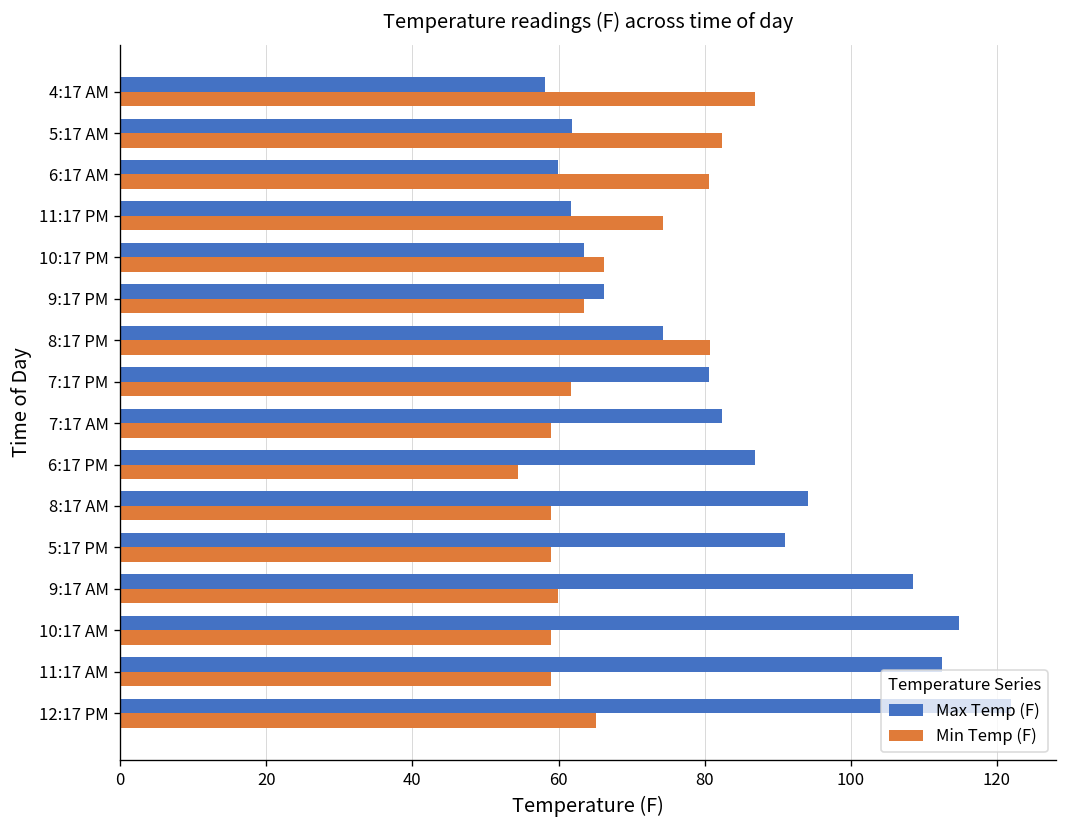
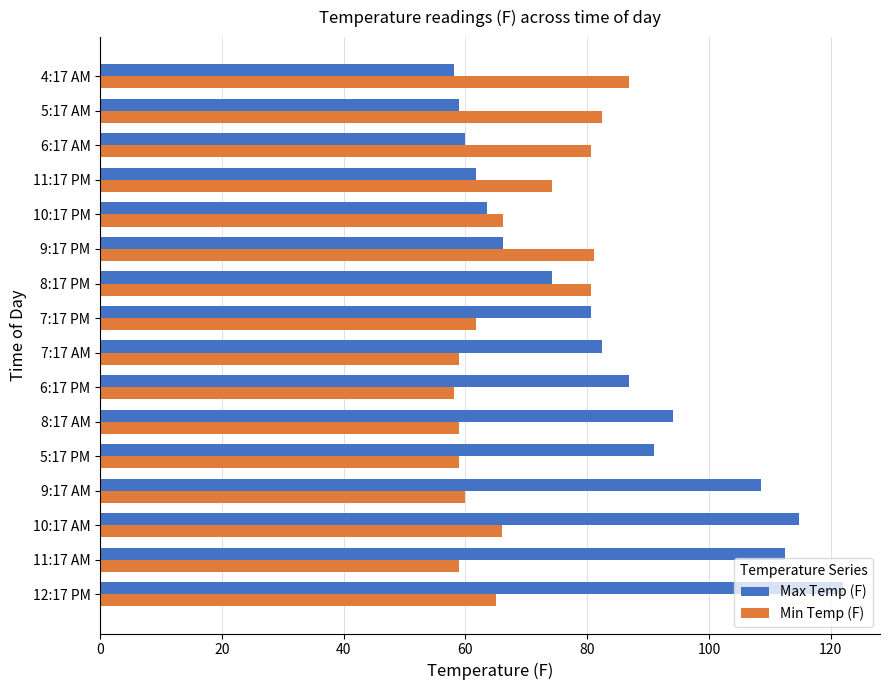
Max Temp (F), 5:17 AM: 62 -> 59
Min Temp (F), 9:17 PM: 64 -> 81
Min Temp (F), 6:17 PM: 55 -> 58
Min Temp (F), 10:17 AM: 59 -> 66
